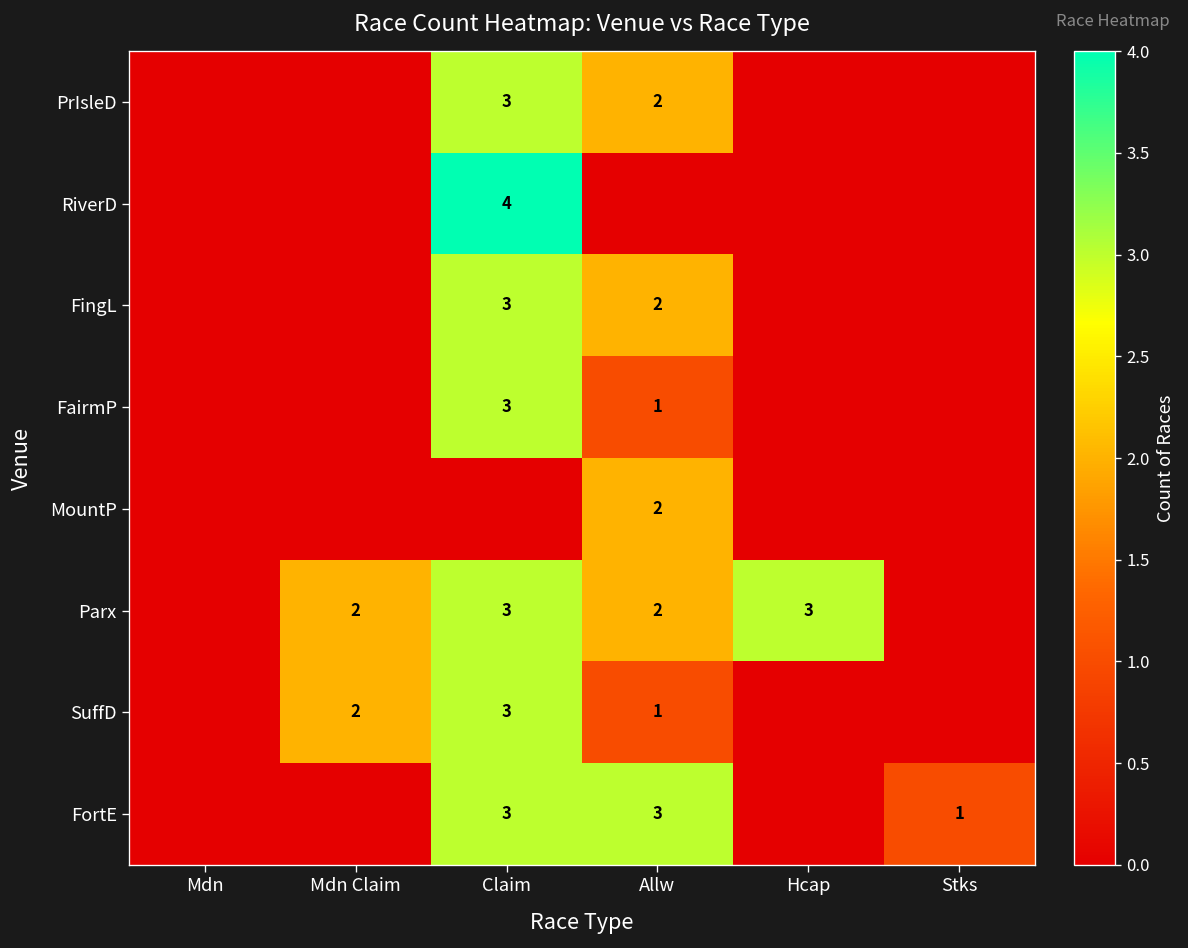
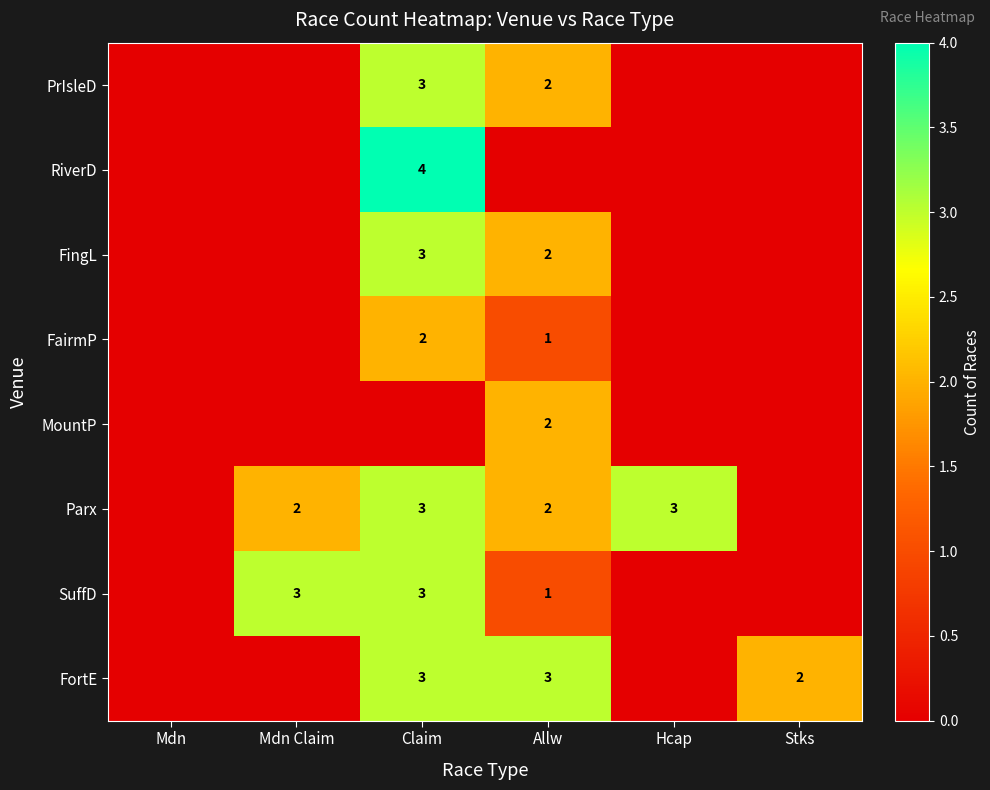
FairmP, Claim: 3 -> 2
SuffD, Mdn Claim: 2 -> 3
FortE, Stks: 1 -> 2
